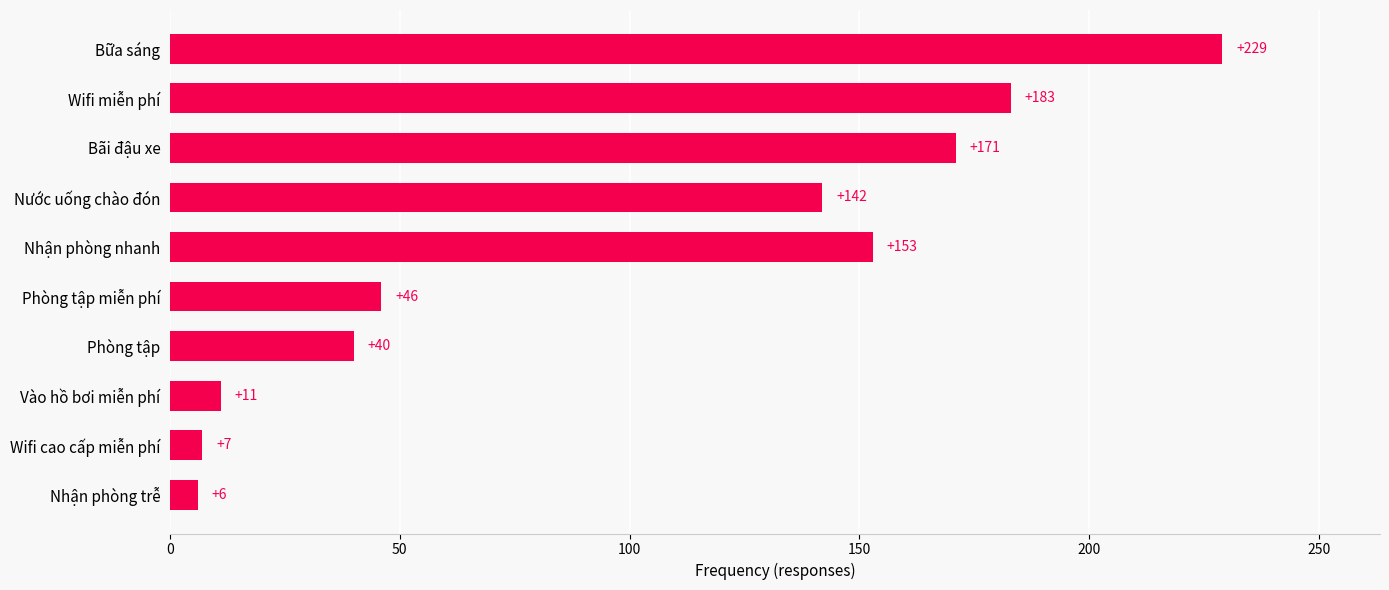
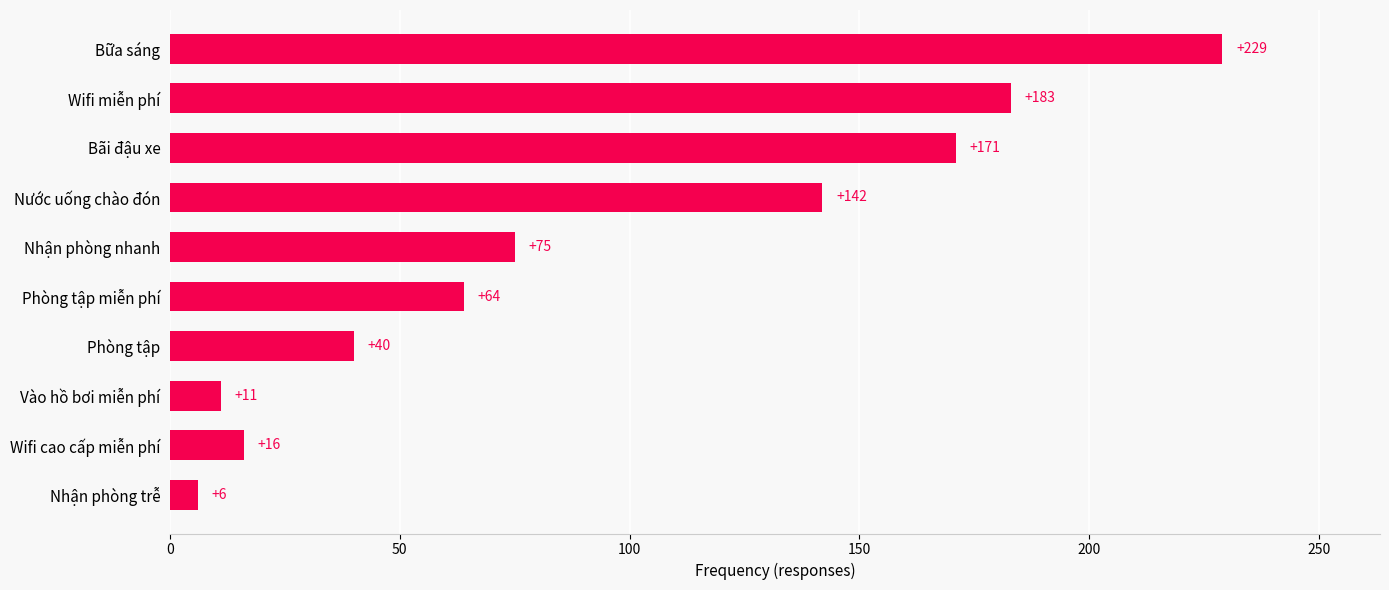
Nhận phòng nhanh: +153 -> +75
Phòng tập miễn phí: +46 -> +64
Wifi cao cấp miễn phí: +7 -> +16
